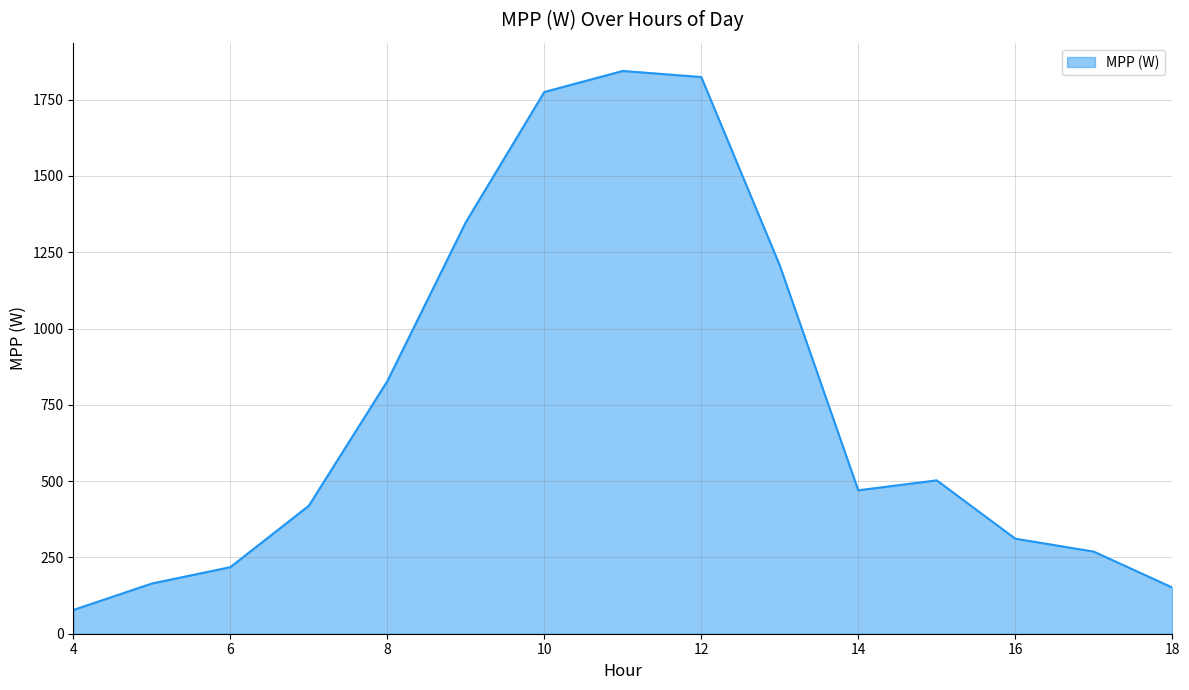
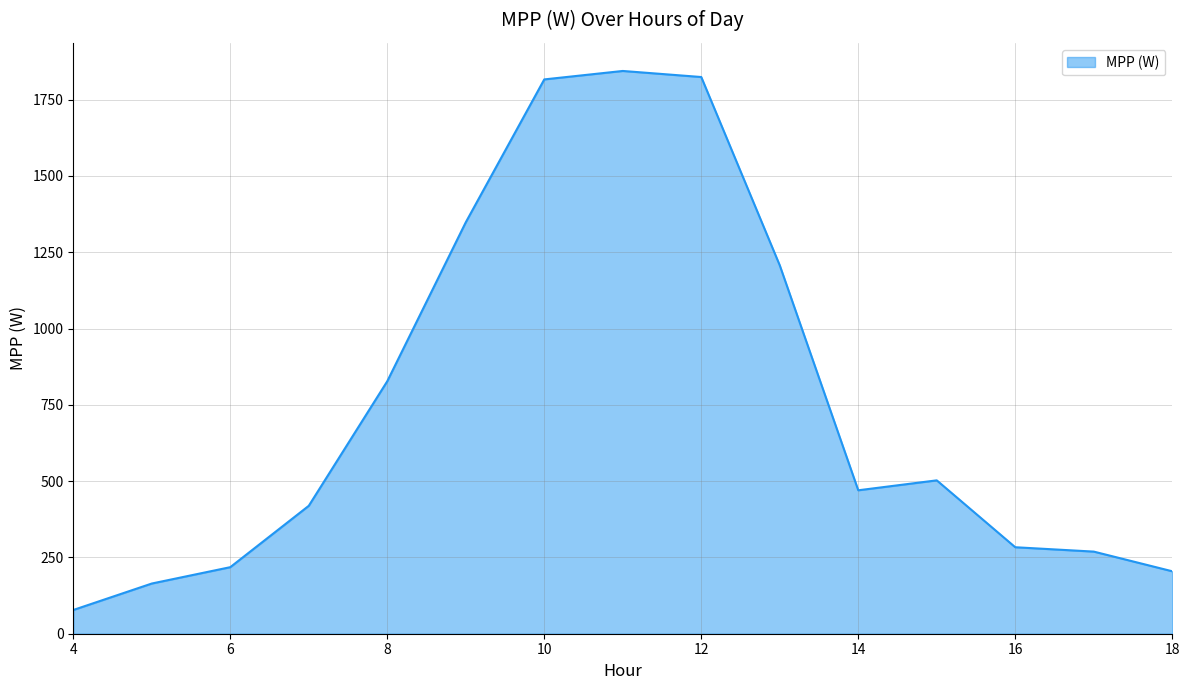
10: 1780 -> 1820
16: 310 -> 280
18: 150 -> 200
